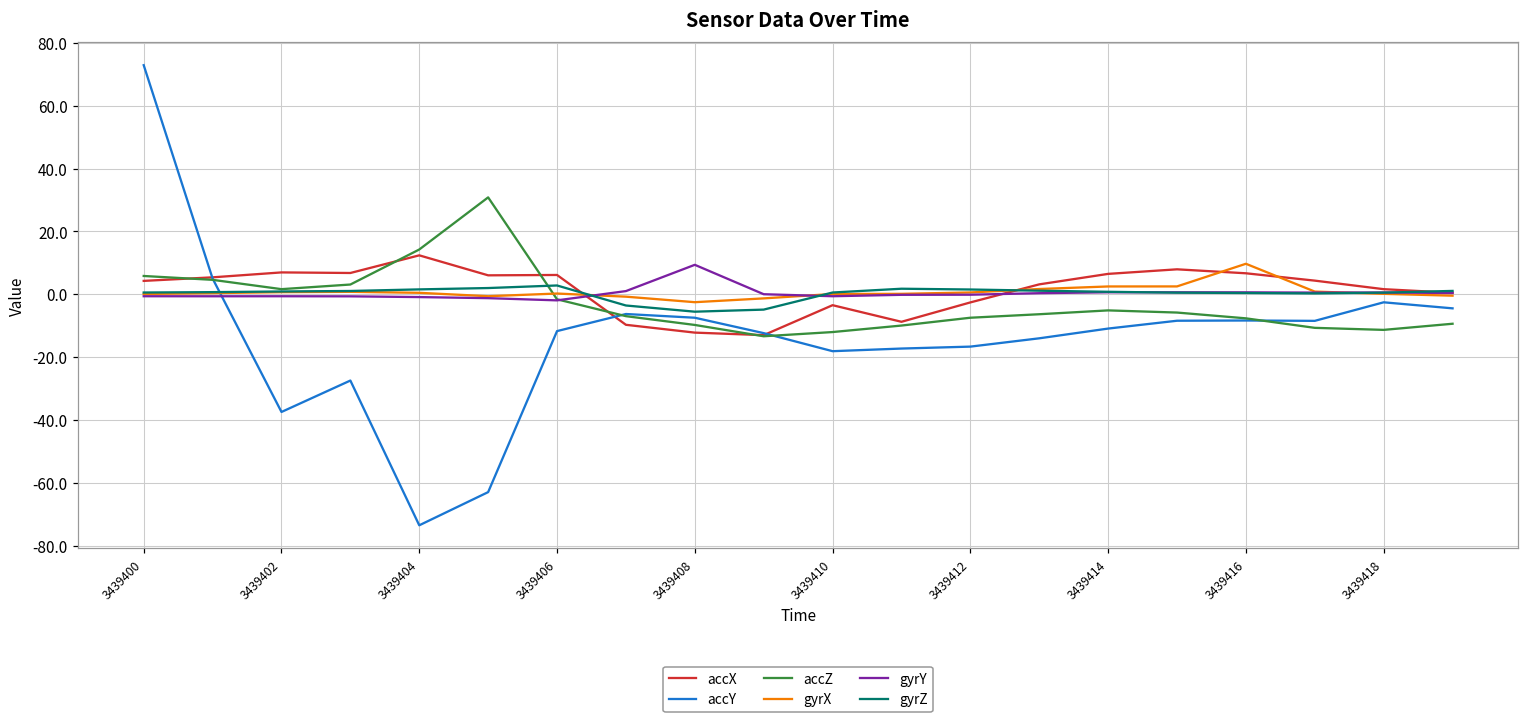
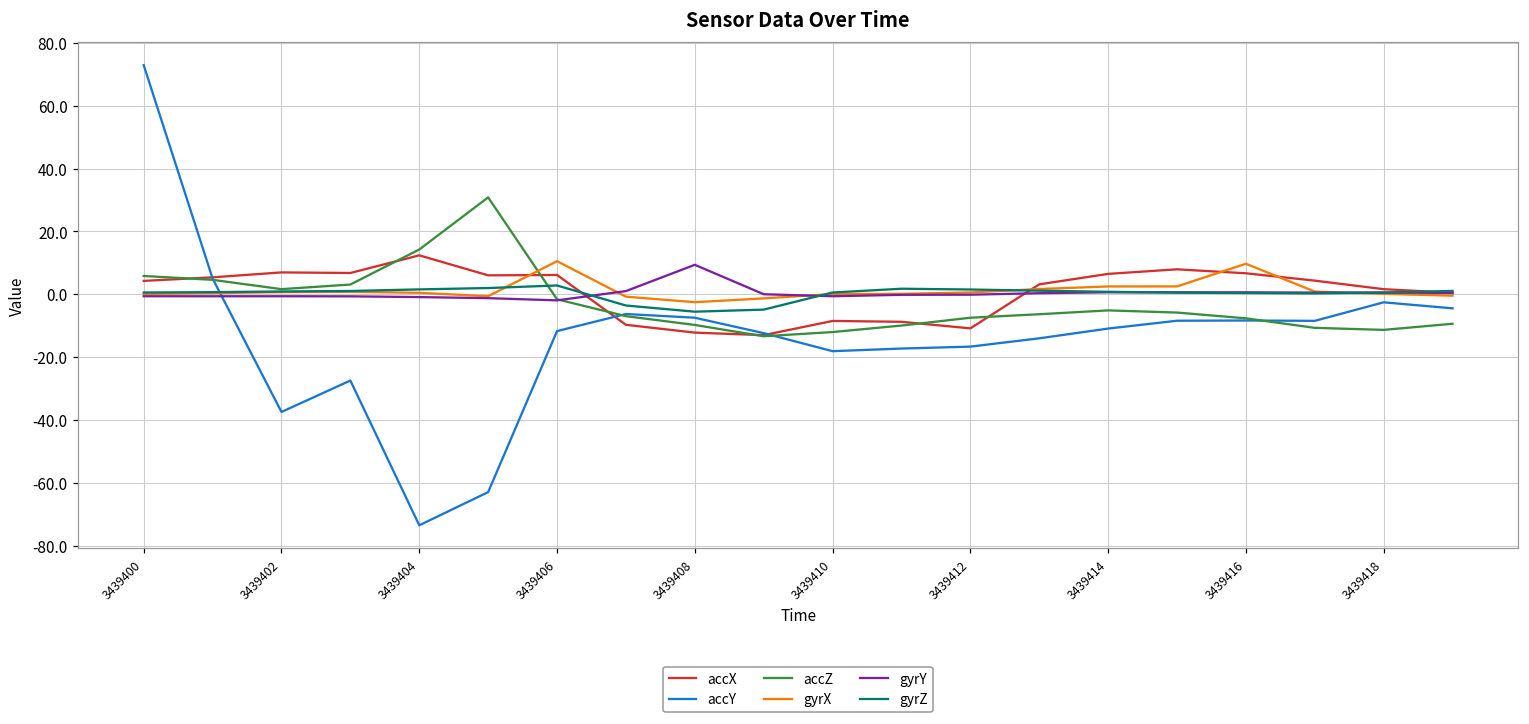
gyrX, 3439406: 0 -> 11
accX, 3439410: -3 -> -8
accX, 3439412: -3 -> -11
